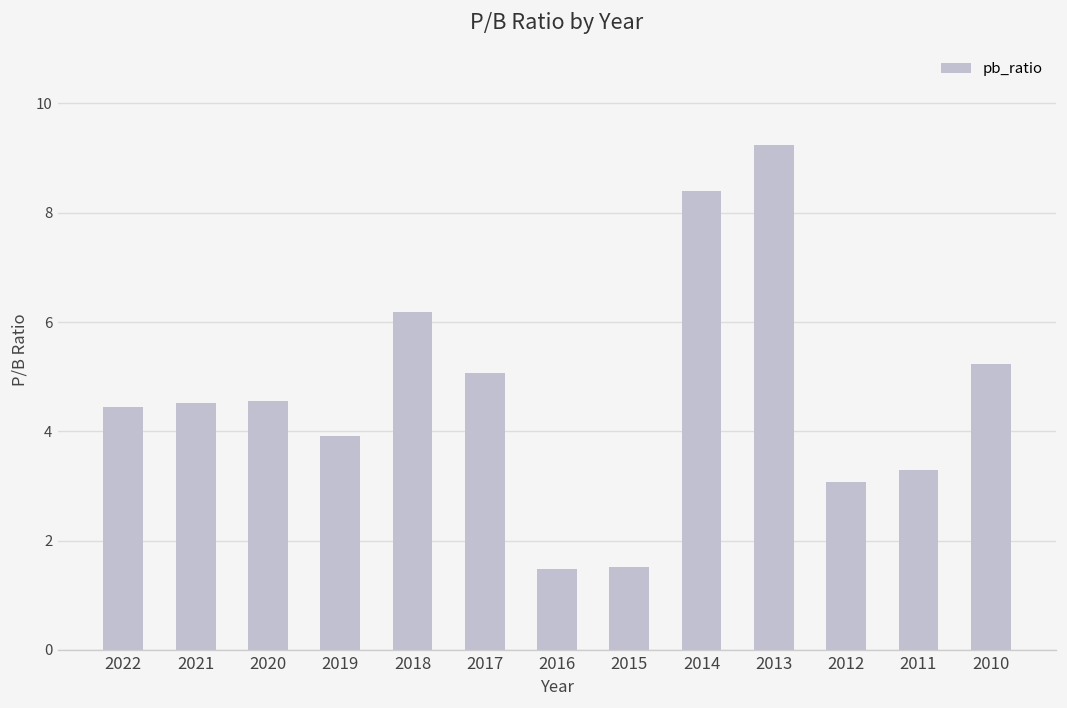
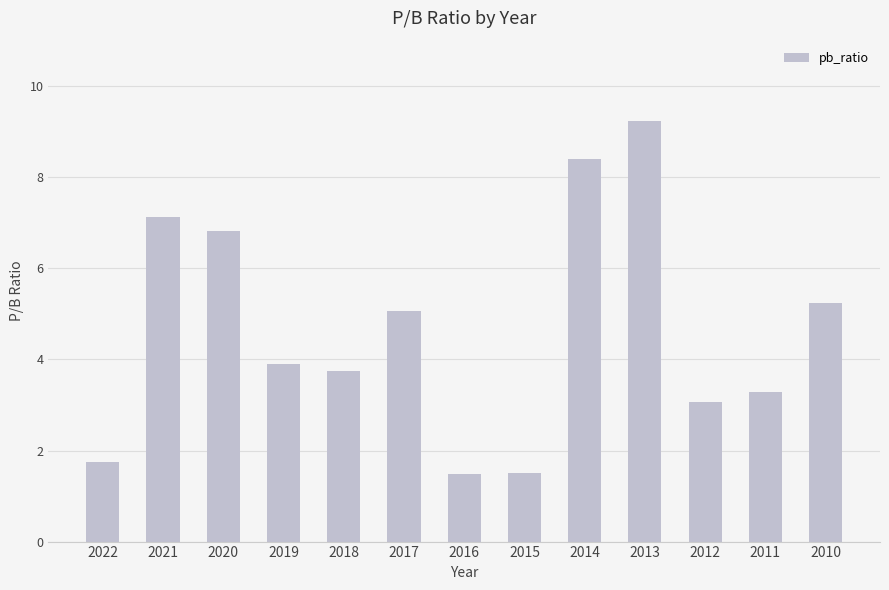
2022: 4.5 -> 1.8
2021: 4.5 -> 7.1
2020: 4.6 -> 6.8
2018: 6.2 -> 3.7
